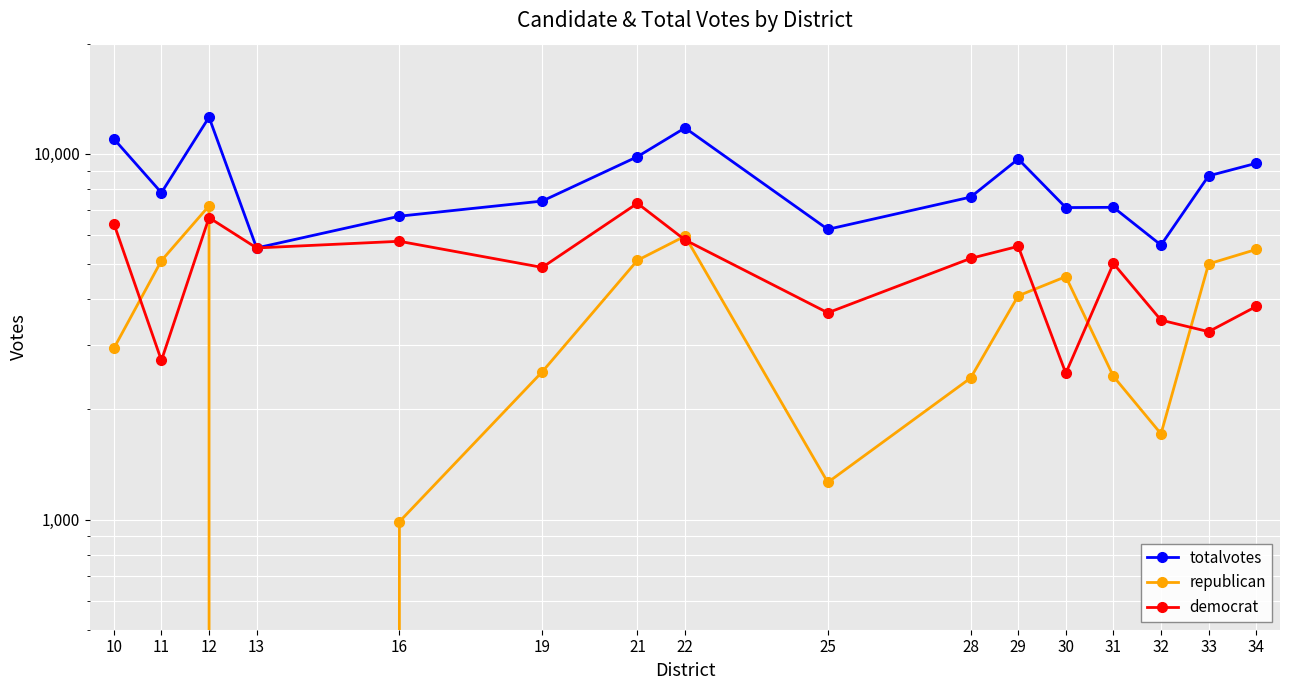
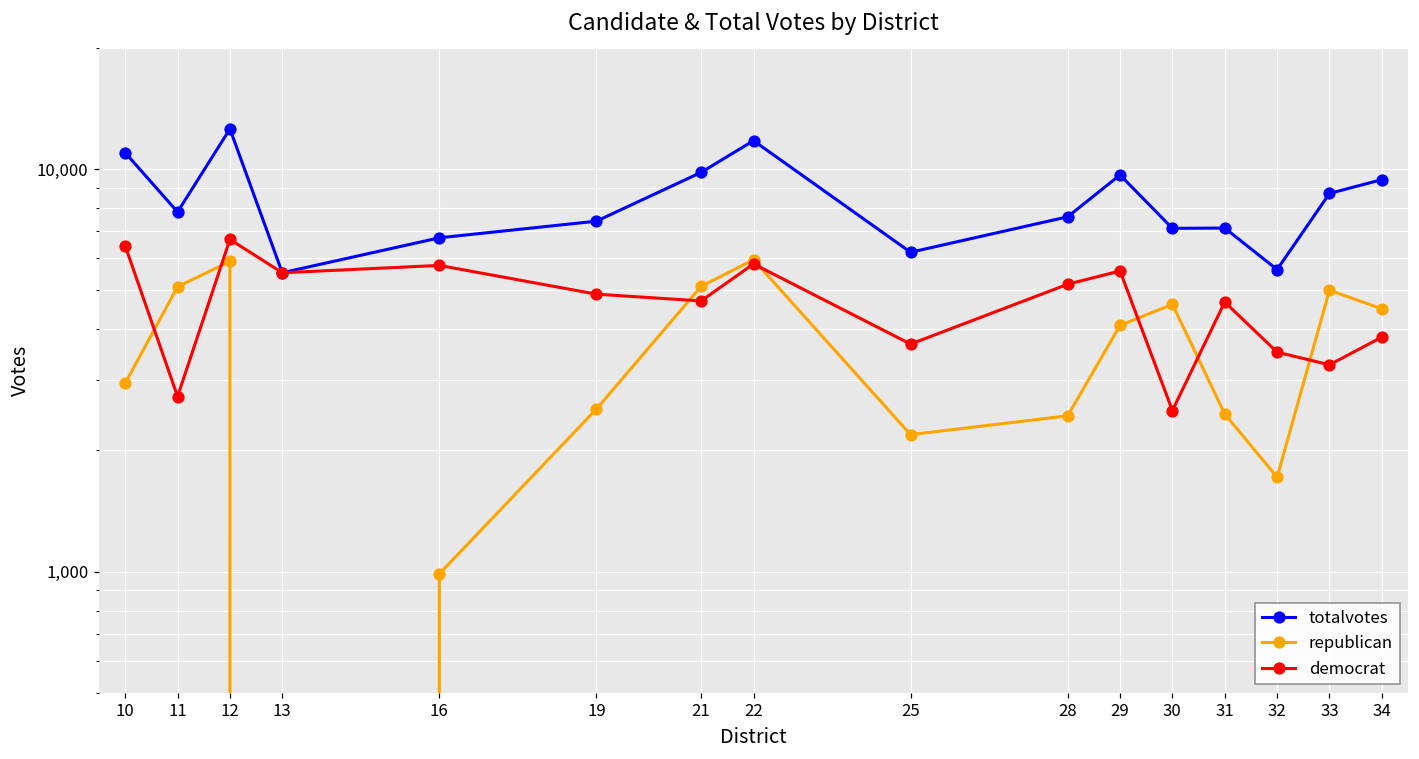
republican, 12: 7,200 -> 5,900
democrat, 21: 7,300 -> 4,700
republican, 25: 1,260 -> 2,200
democrat, 31: 5,000 -> 4,700
republican, 34: 5,500 -> 4,500
